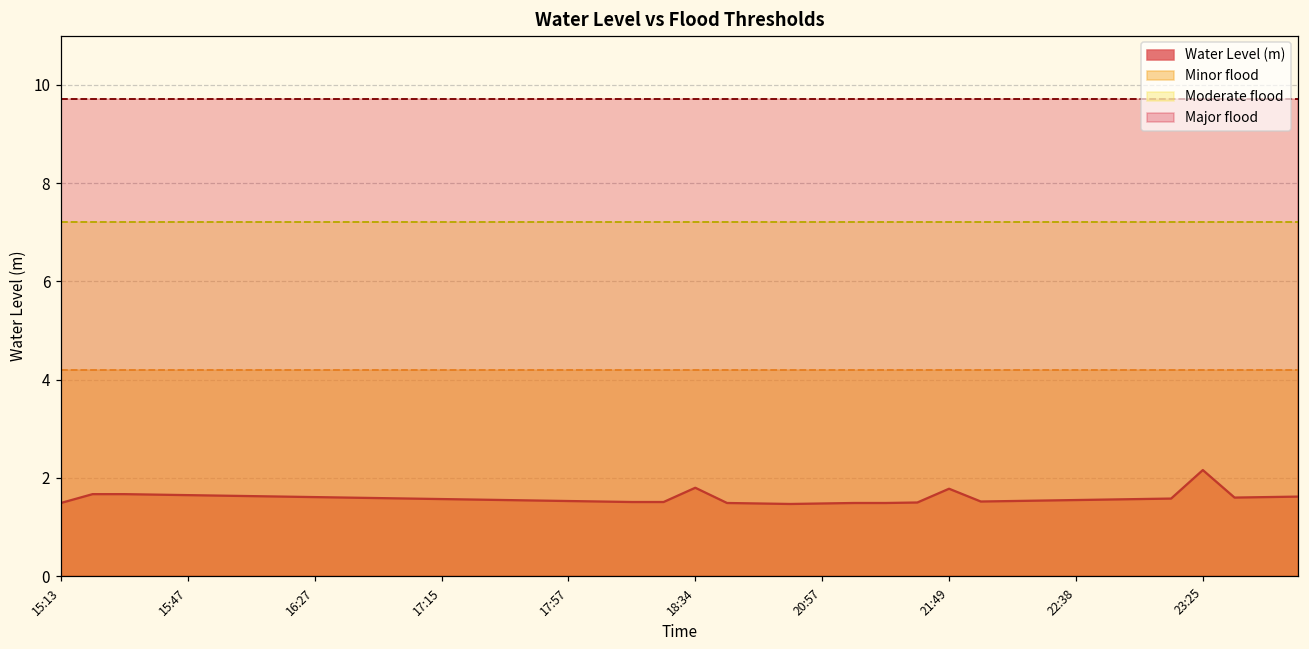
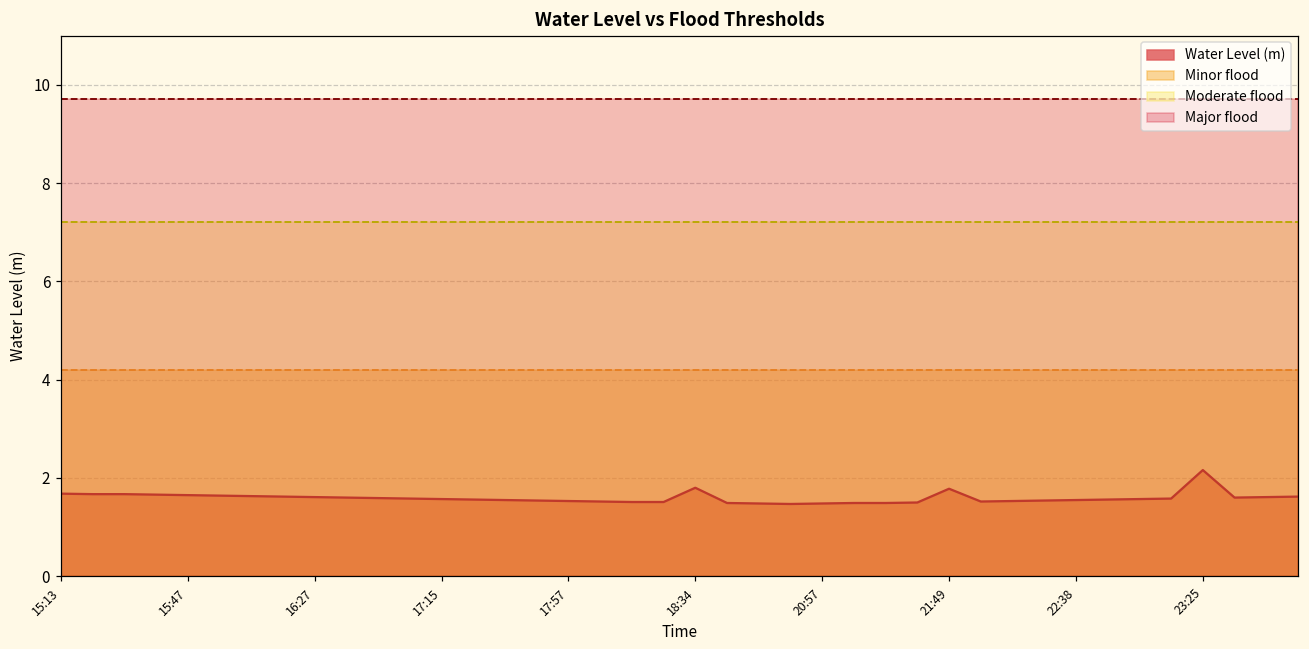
Water Level (m), 15:13: 1.5 -> 1.7
